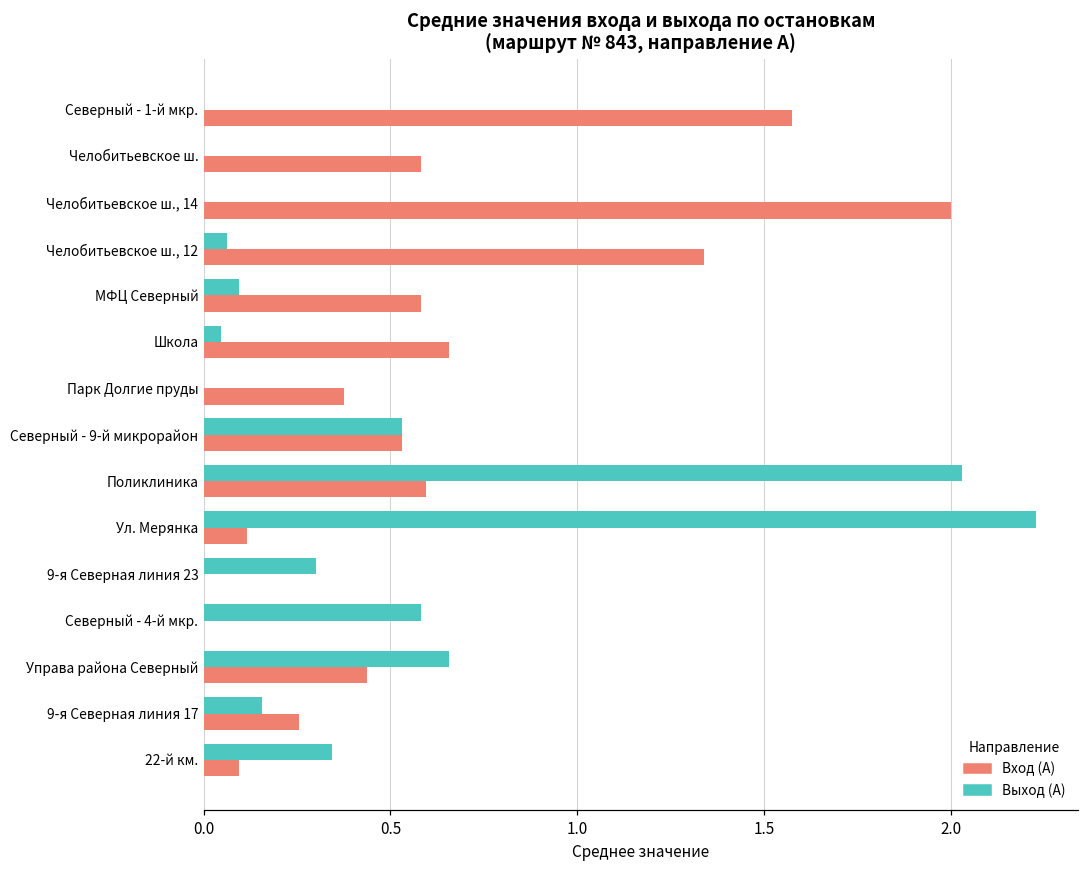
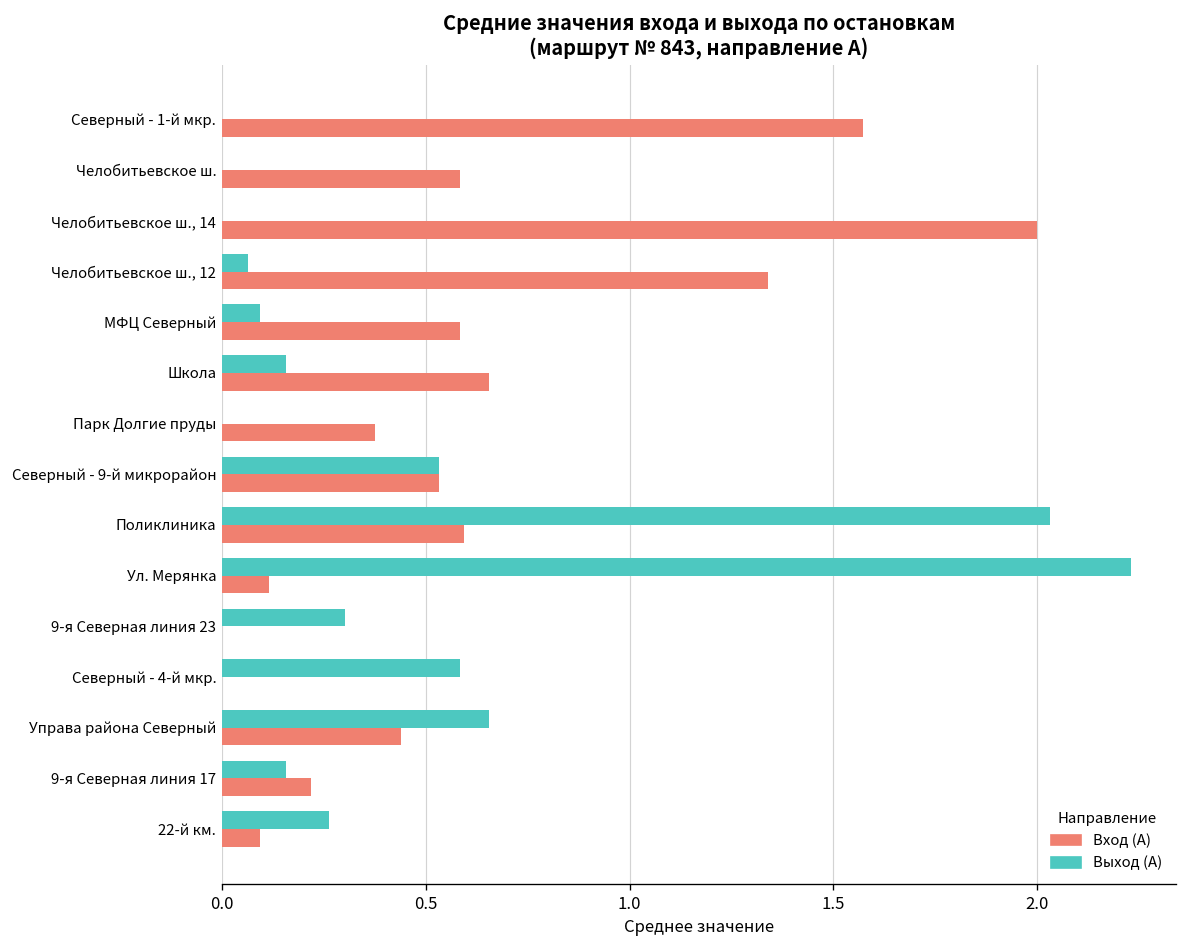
Выход (А), Школа: 0.05 -> 0.16
Вход (А), 9-я Северная линия 17: 0.26 -> 0.22
Выход (А), 22-й км.: 0.34 -> 0.26
